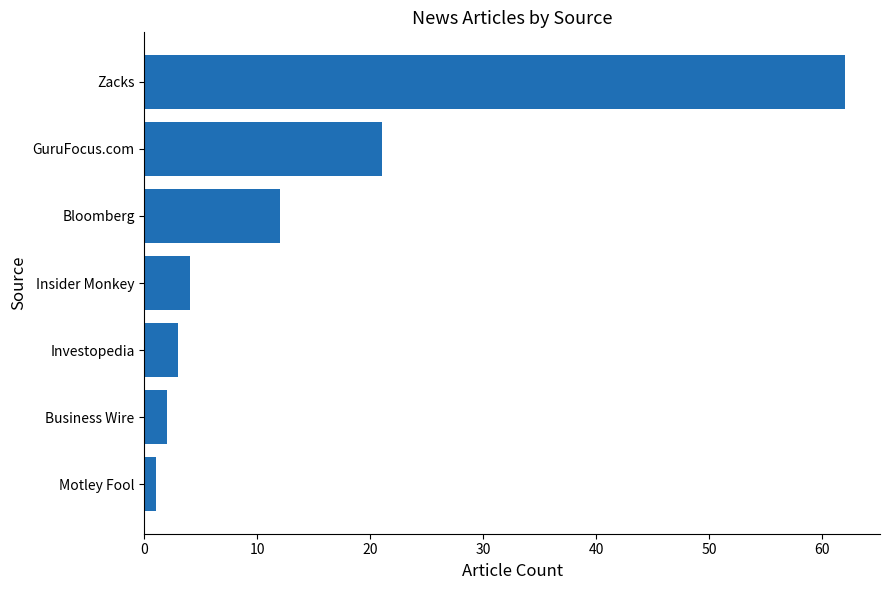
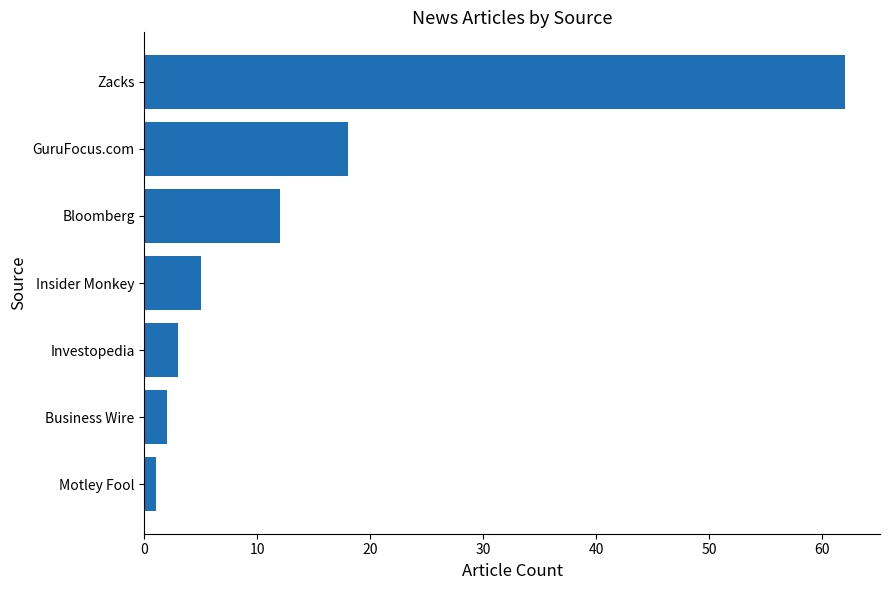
GuruFocus.com: 21 -> 18
Insider Monkey: 4 -> 5
